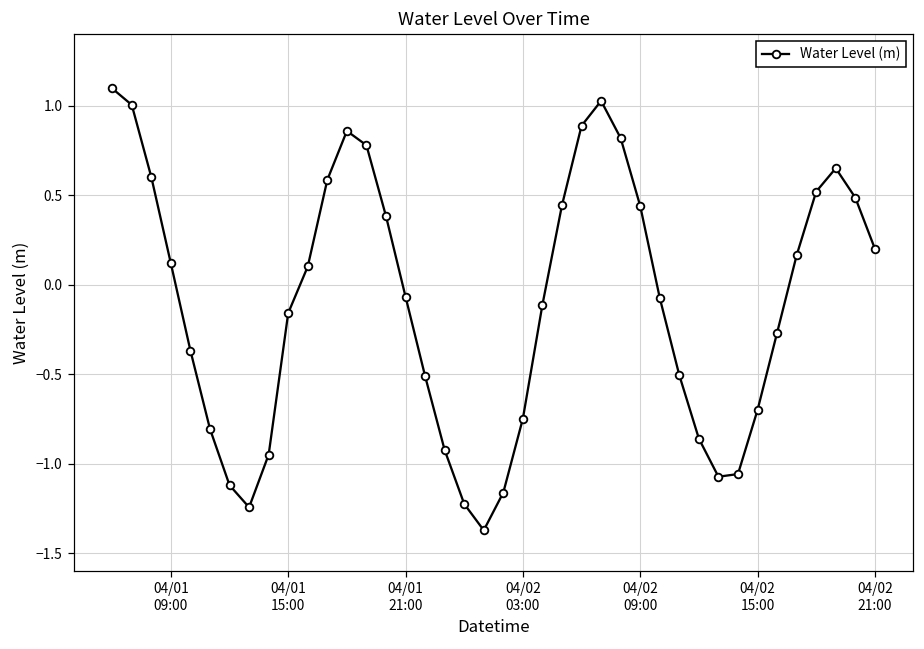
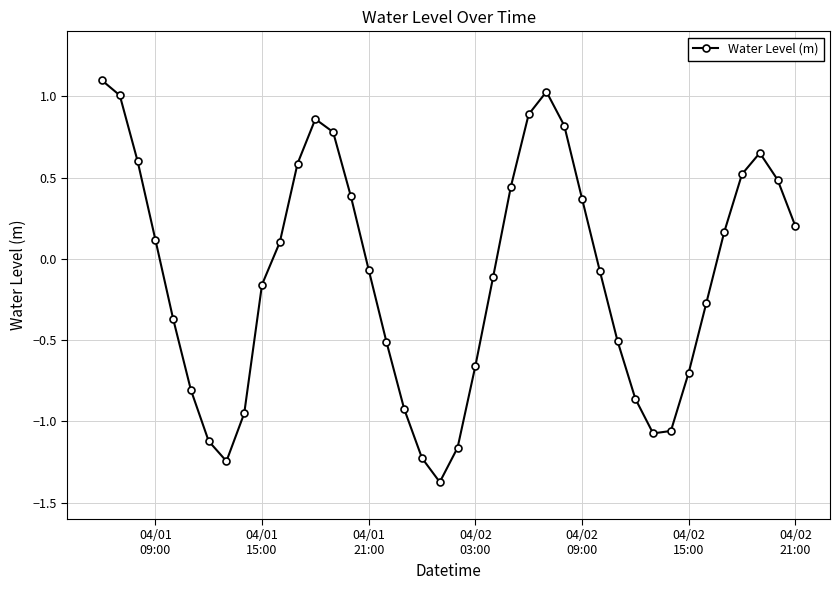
04/02 03:00: -0.75 -> -0.66
04/02 09:00: 0.44 -> 0.37
